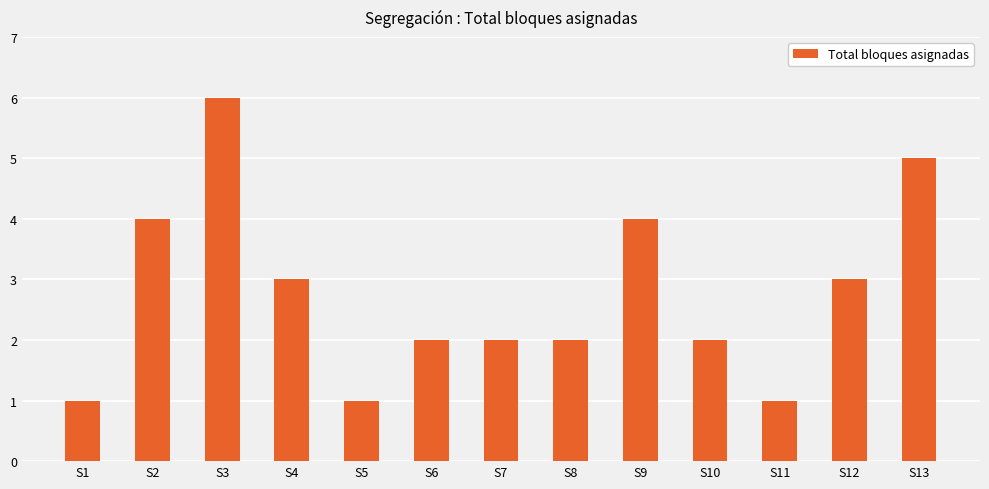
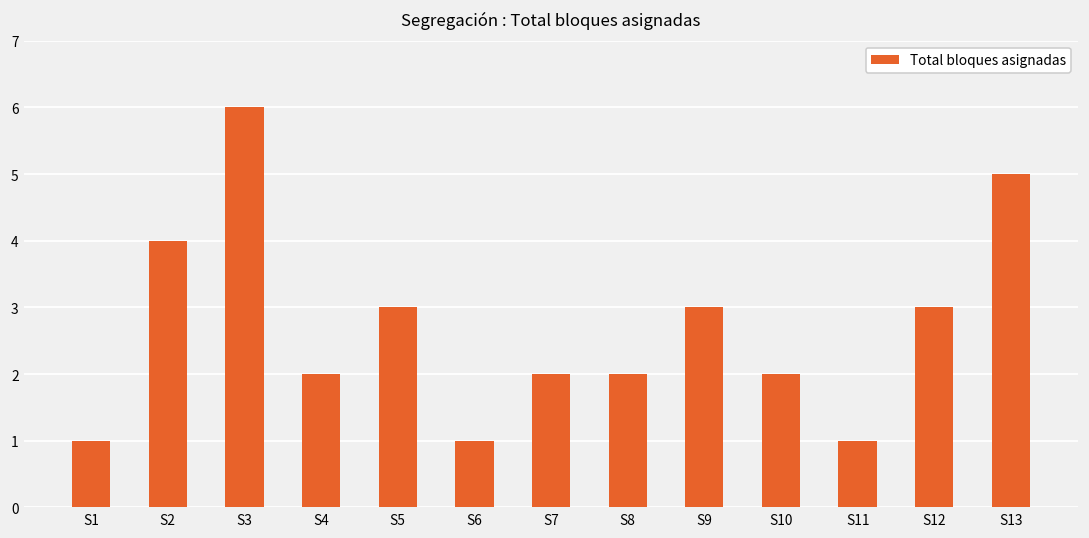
S4: 3 -> 2
S5: 1 -> 3
S6: 2 -> 1
S9: 4 -> 3
